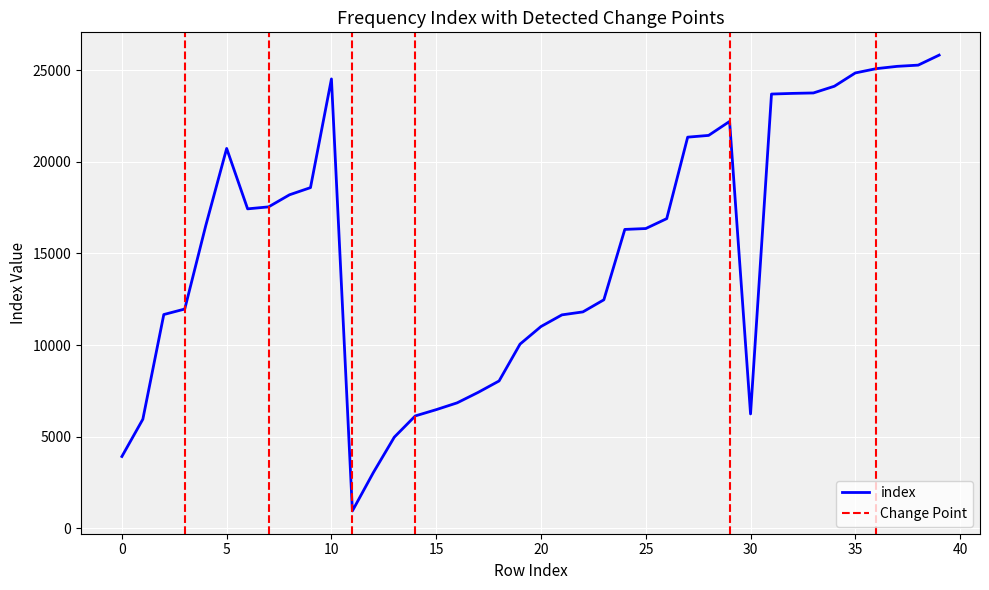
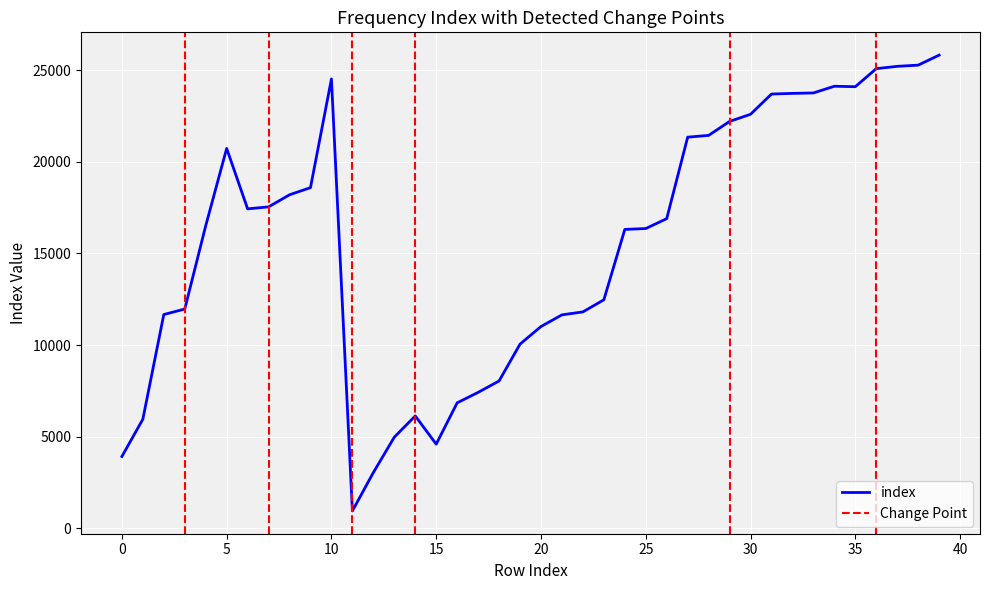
15: 6500 -> 4600
30: 6200 -> 22600
35: 24800 -> 24100
